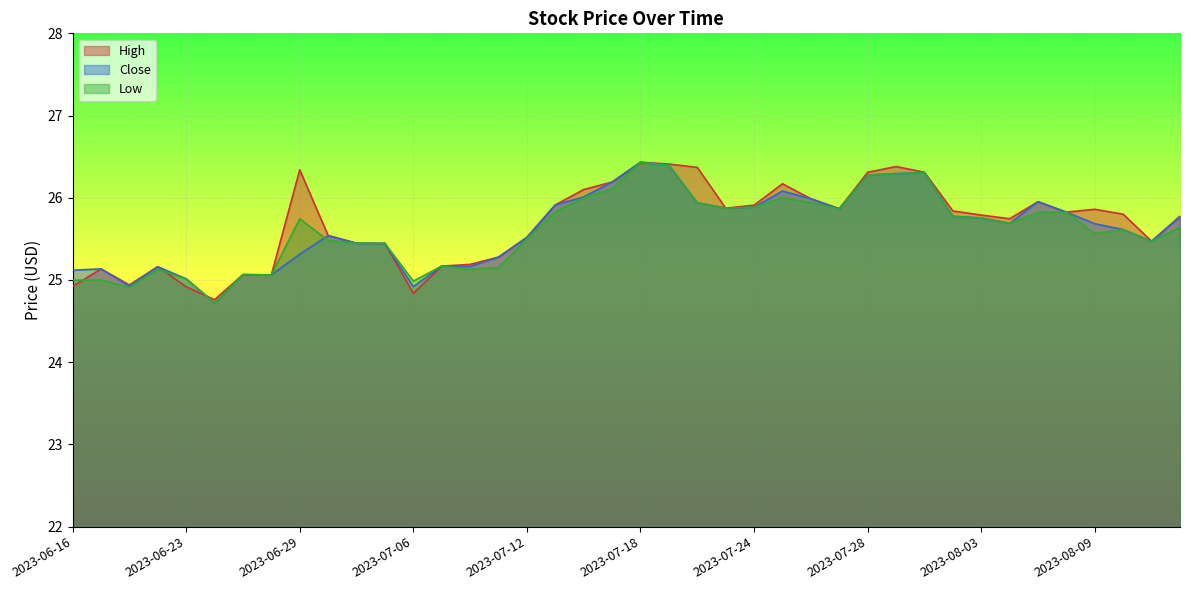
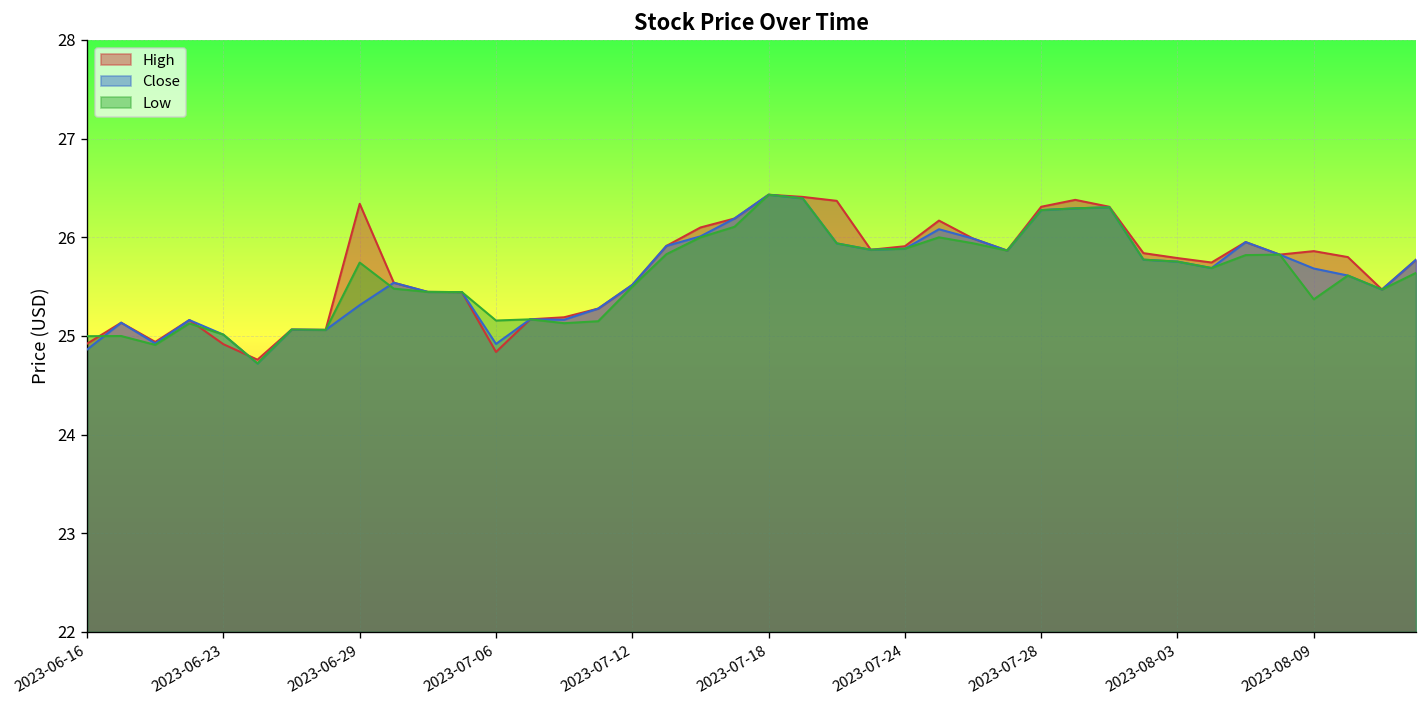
Close, 2023-06-16: 25.1 -> 24.9
Low, 2023-07-06: 25.0 -> 25.2
Low, 2023-08-09: 25.6 -> 25.4
